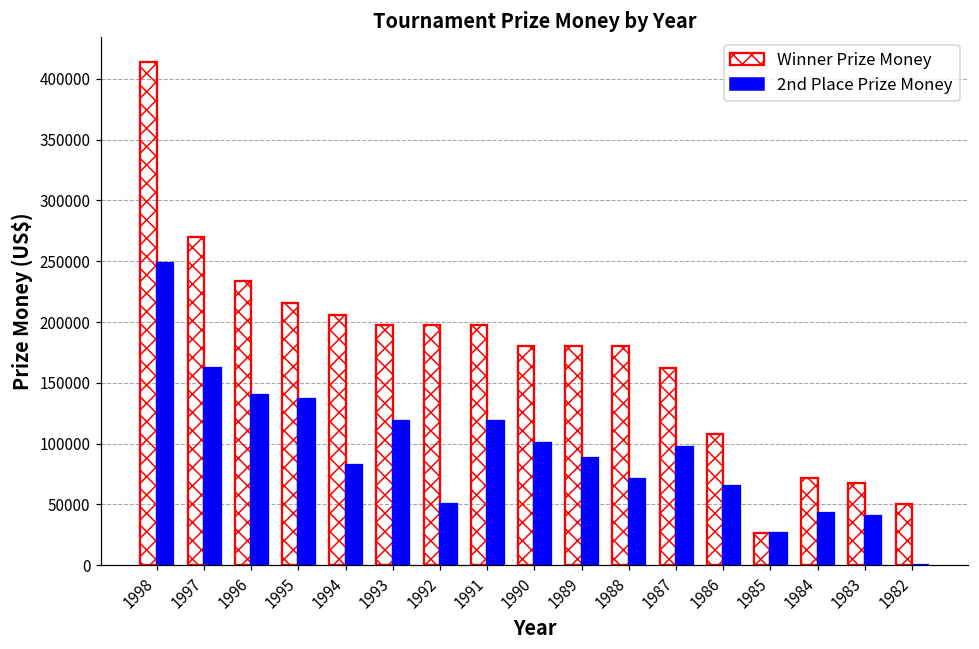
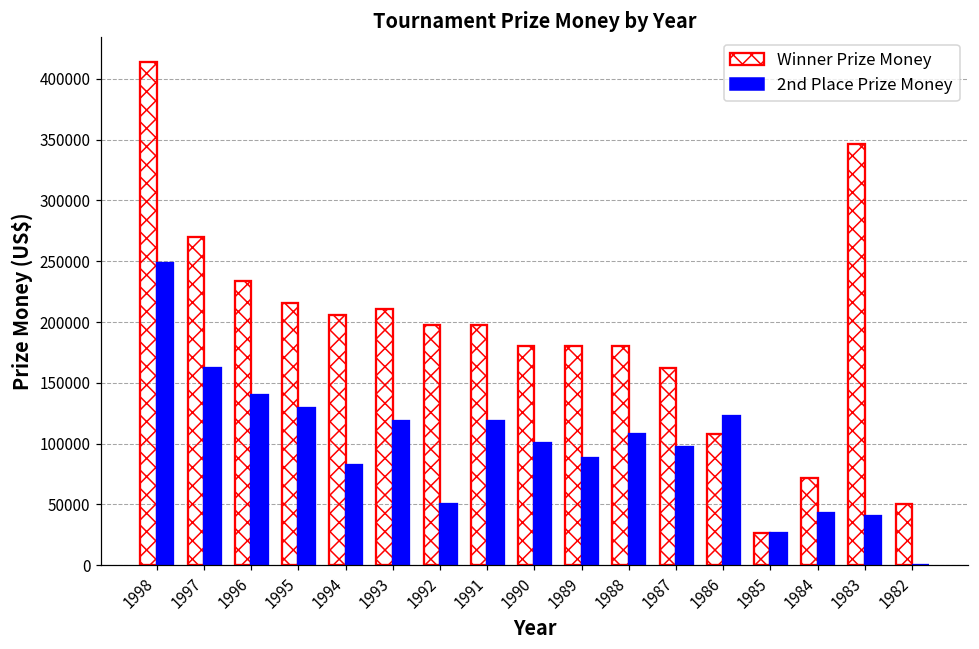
2nd Place Prize Money, 1995: 137000 -> 130000
Winner Prize Money, 1993: 198000 -> 211000
2nd Place Prize Money, 1988: 71000 -> 108000
2nd Place Prize Money, 1986: 65000 -> 122000
Winner Prize Money, 1983: 68000 -> 347000
